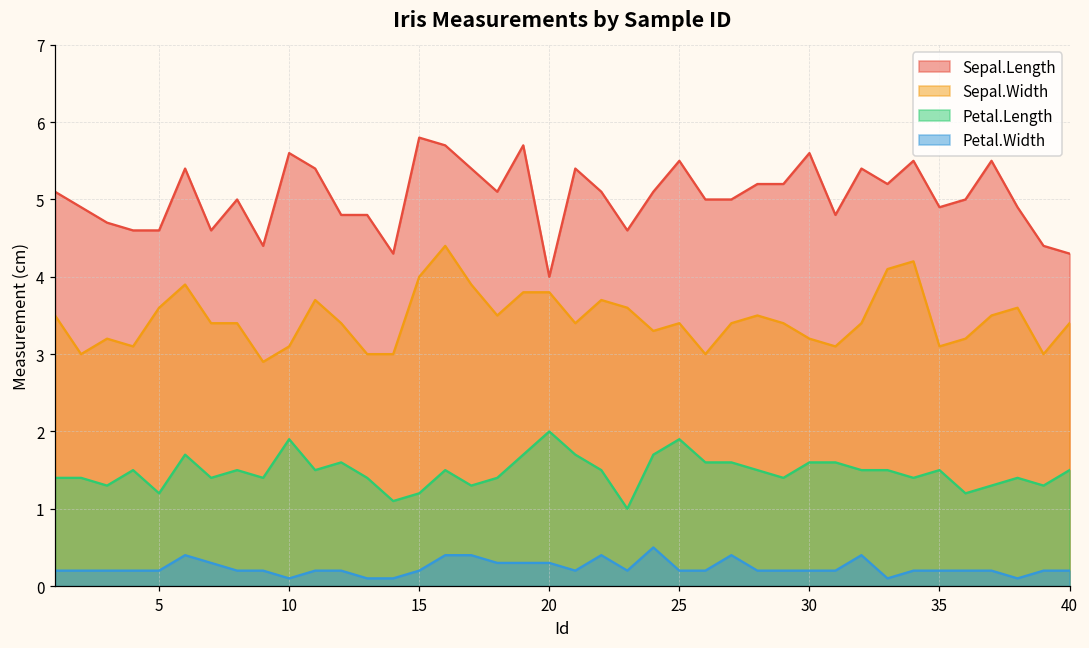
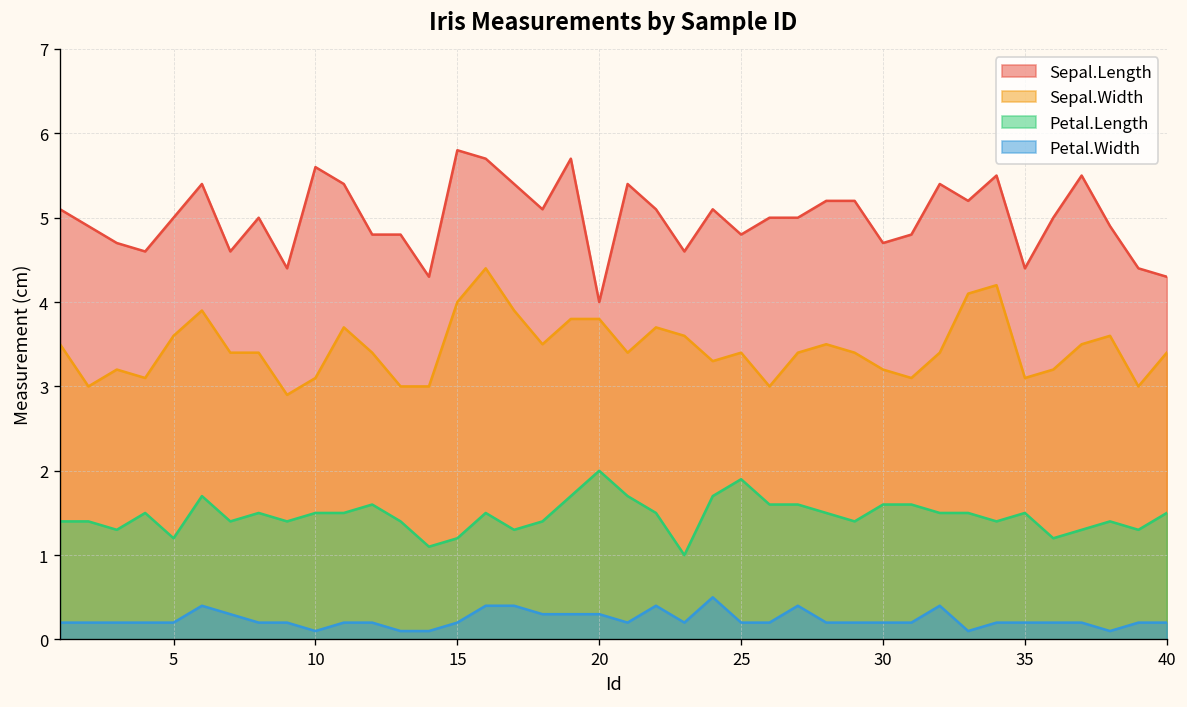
Sepal.Length, 5: 4.6 -> 5.0
Petal.Length, 10: 1.9 -> 1.5
Sepal.Length, 25: 5.5 -> 4.8
Sepal.Length, 30: 5.6 -> 4.7
Sepal.Length, 35: 4.9 -> 4.4
